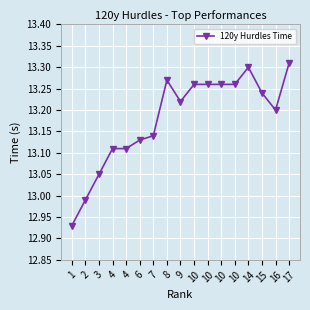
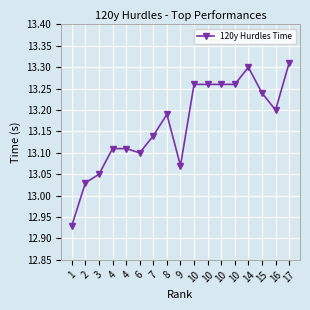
2: 12.99 -> 13.03
6: 13.13 -> 13.10
8: 13.27 -> 13.19
9: 13.22 -> 13.07
